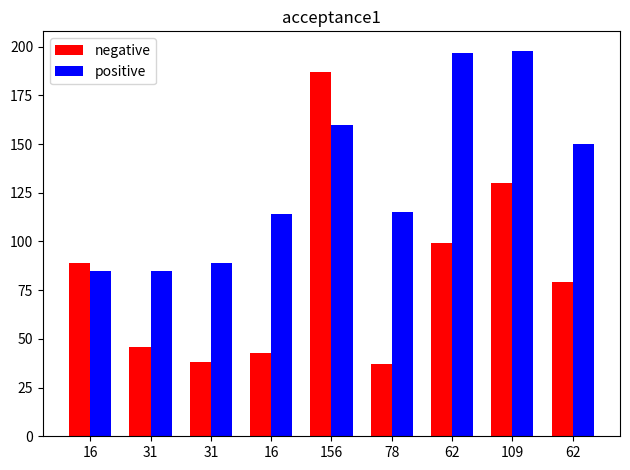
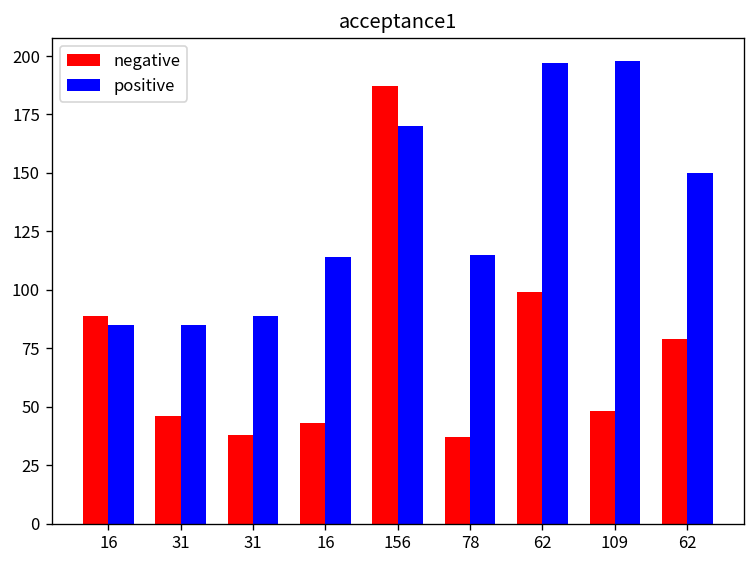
positive, 156: 160 -> 170
negative, 109: 130 -> 48
